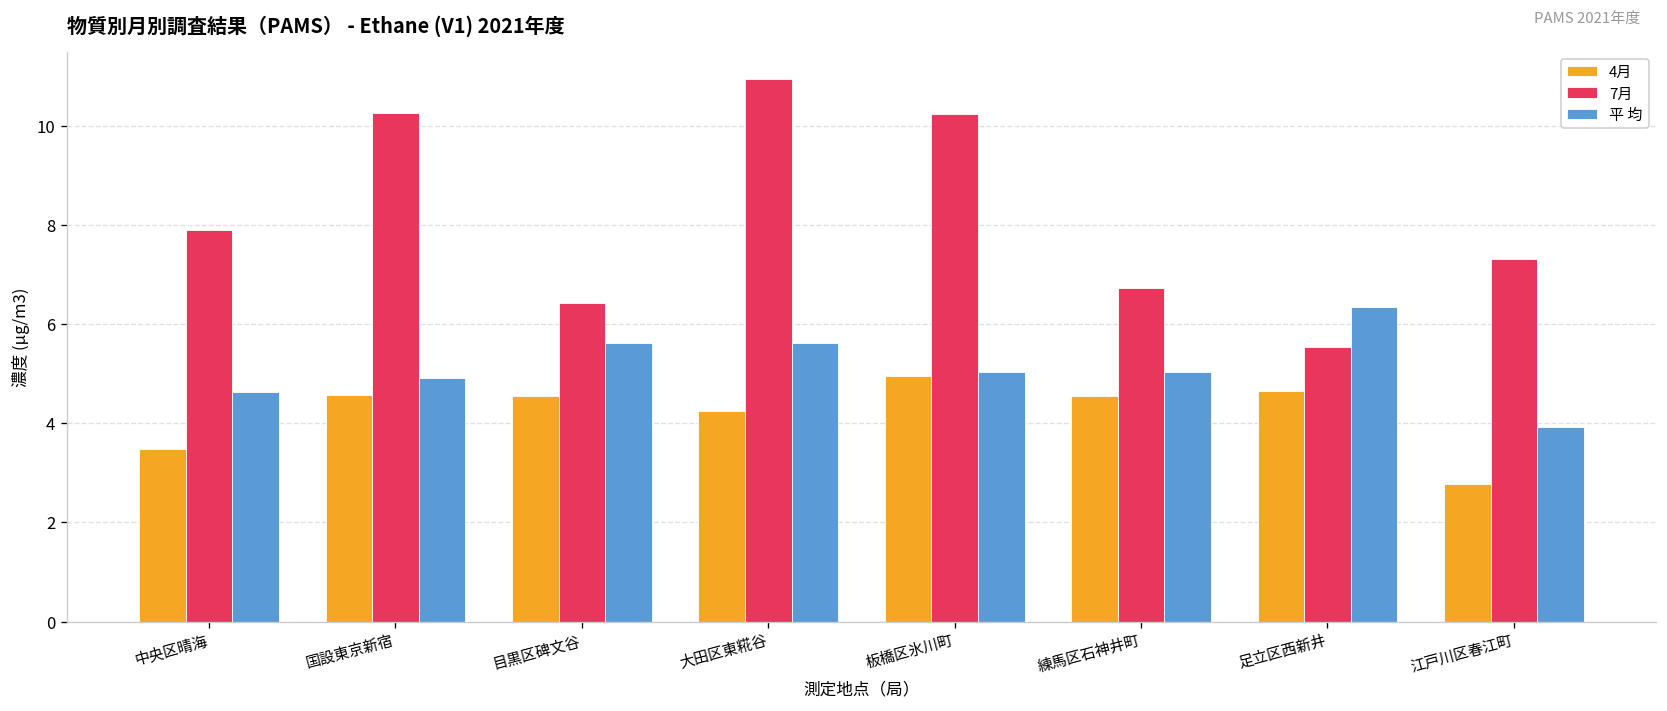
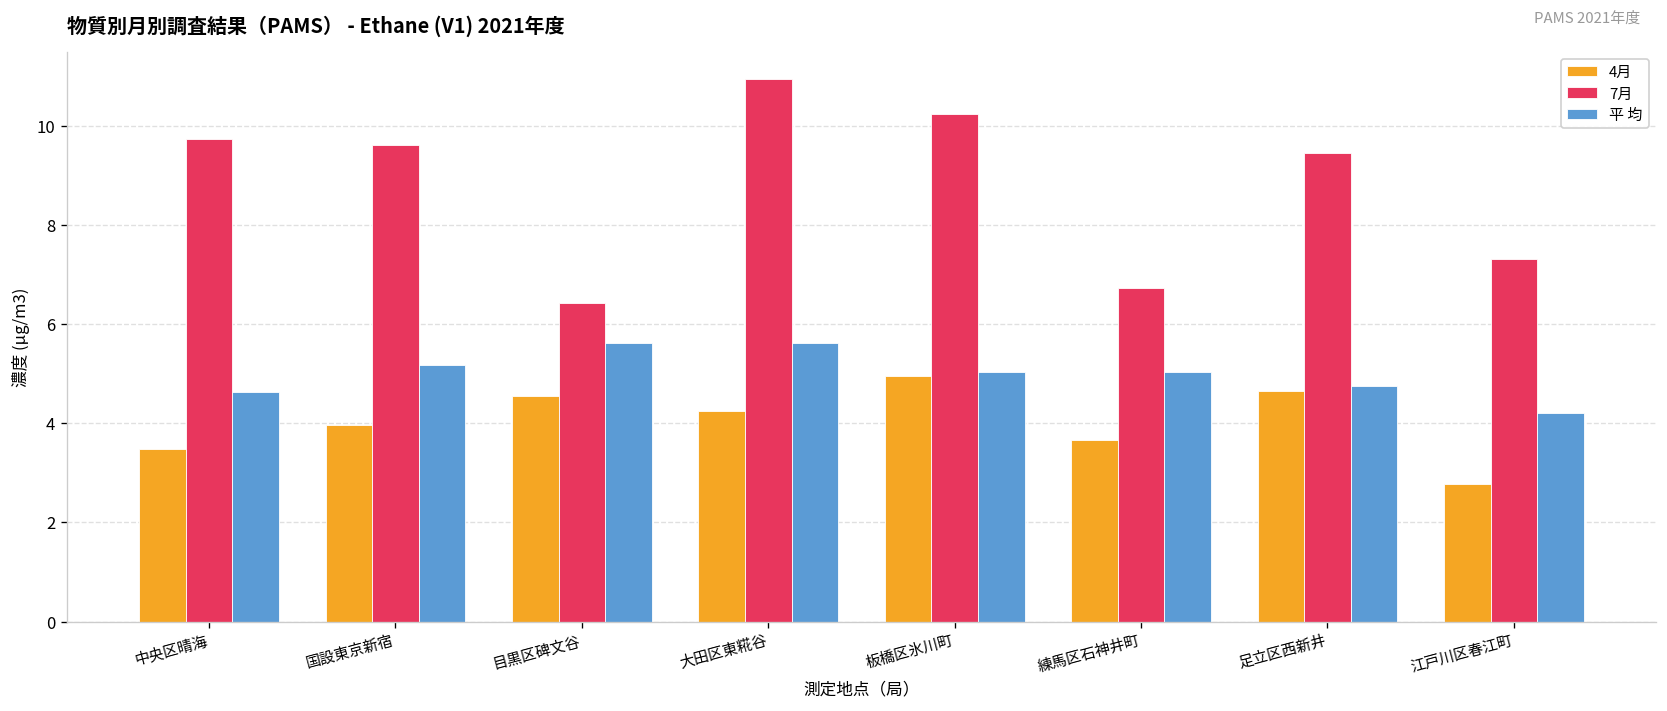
7月, 中央区晴海: 7.9 -> 9.7
4月, 国設東京新宿: 4.6 -> 4.0
7月, 国設東京新宿: 10.2 -> 9.6
平 均, 国設東京新宿: 4.9 -> 5.2
4月, 練馬区石神井町: 4.5 -> 3.7
7月, 足立区西新井: 5.5 -> 9.4
平 均, 足立区西新井: 6.3 -> 4.8
平 均, 江戸川区春江町: 3.9 -> 4.2
